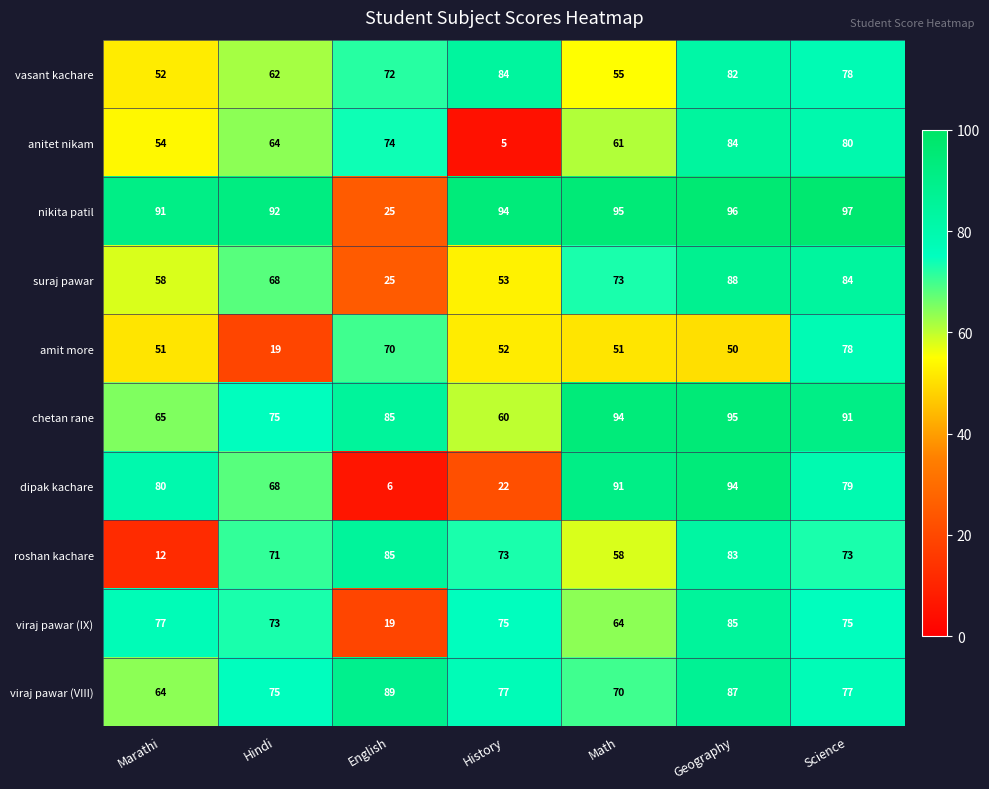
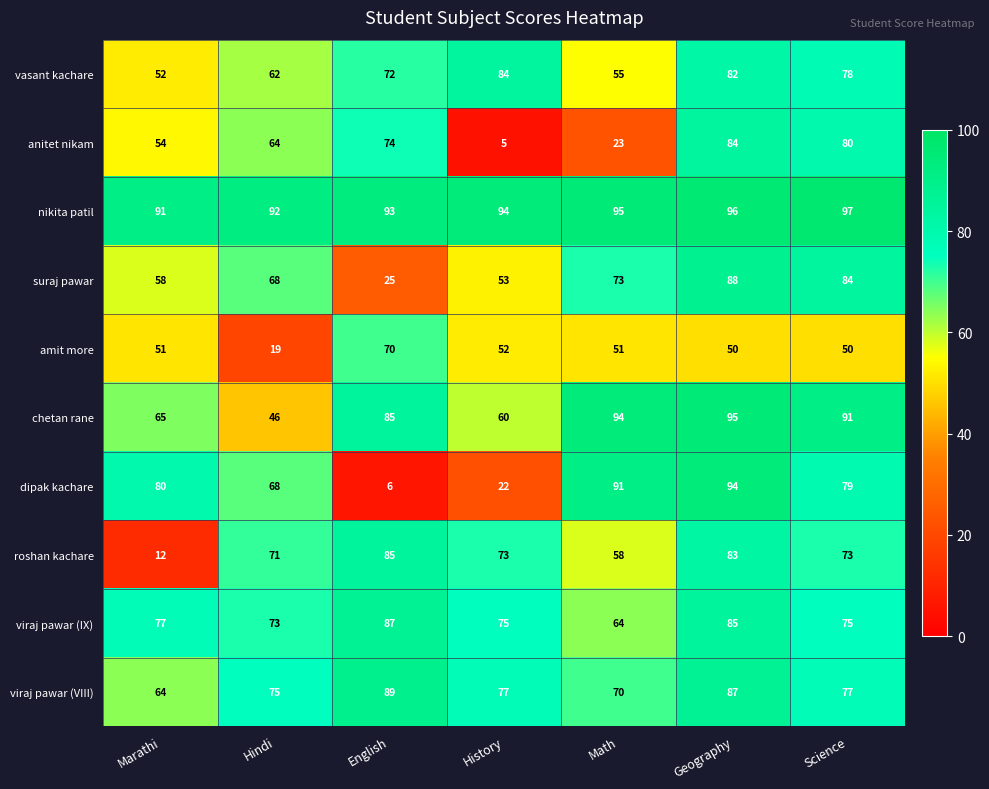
anitet nikam, Math: 61 -> 23
nikita patil, English: 25 -> 93
amit more, Science: 78 -> 50
chetan rane, Hindi: 75 -> 46
viraj pawar (IX), English: 19 -> 87
